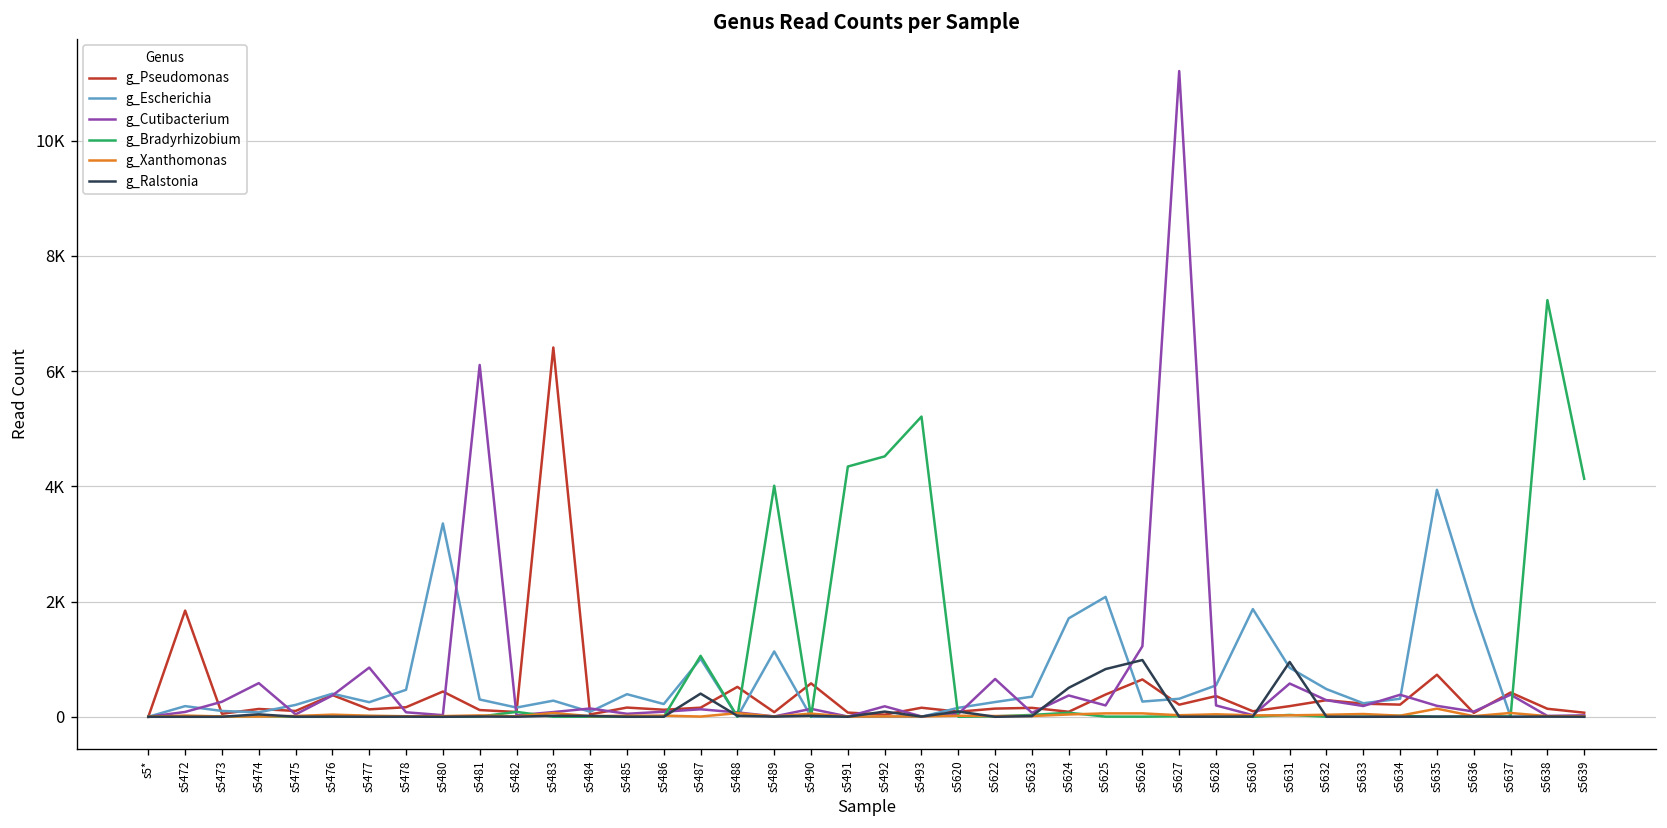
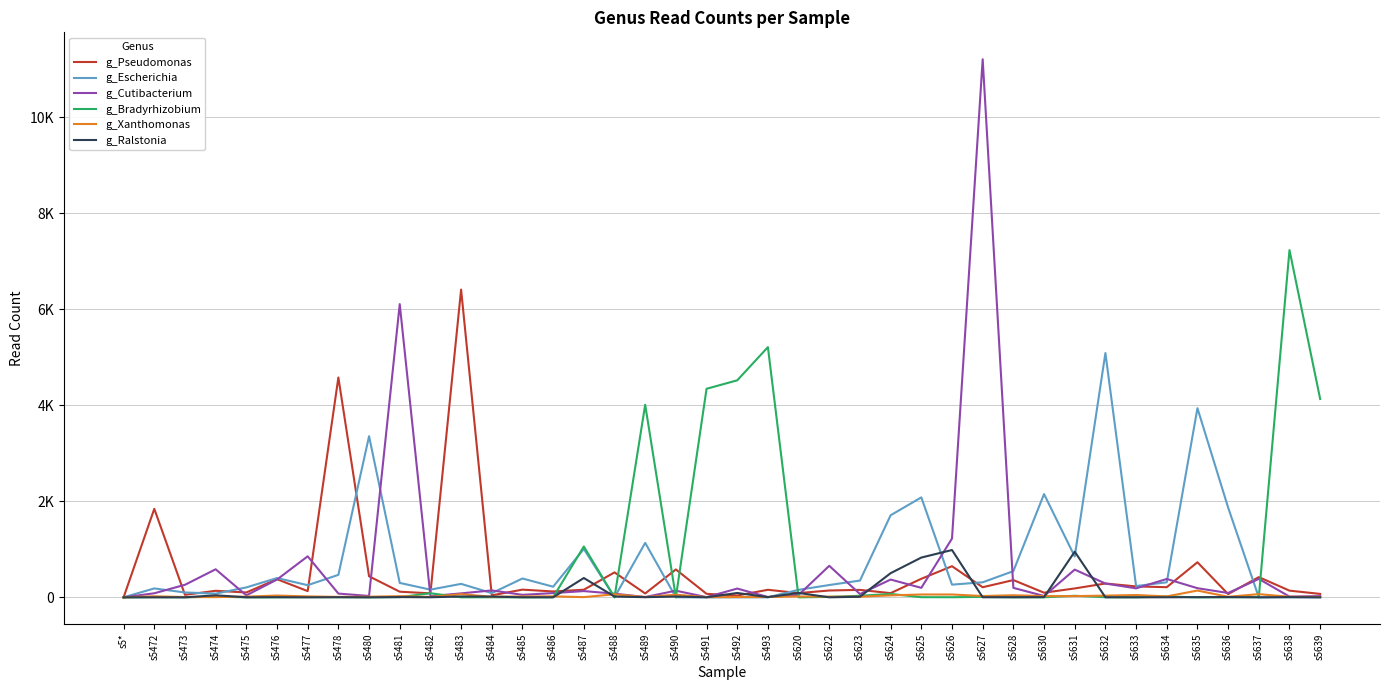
g_Pseudomonas, s5478: 200 -> 4600
g_Escherichia, s5630: 1900 -> 2200
g_Escherichia, s5632: 500 -> 5100
